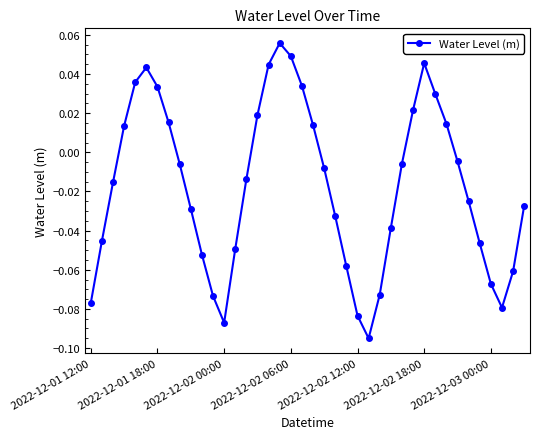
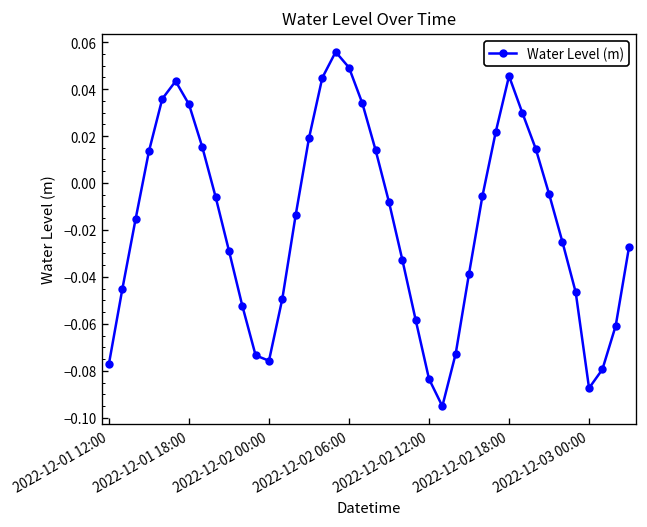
2022-12-02 00:00: -0.087 -> -0.076
2022-12-03 00:00: -0.067 -> -0.087
